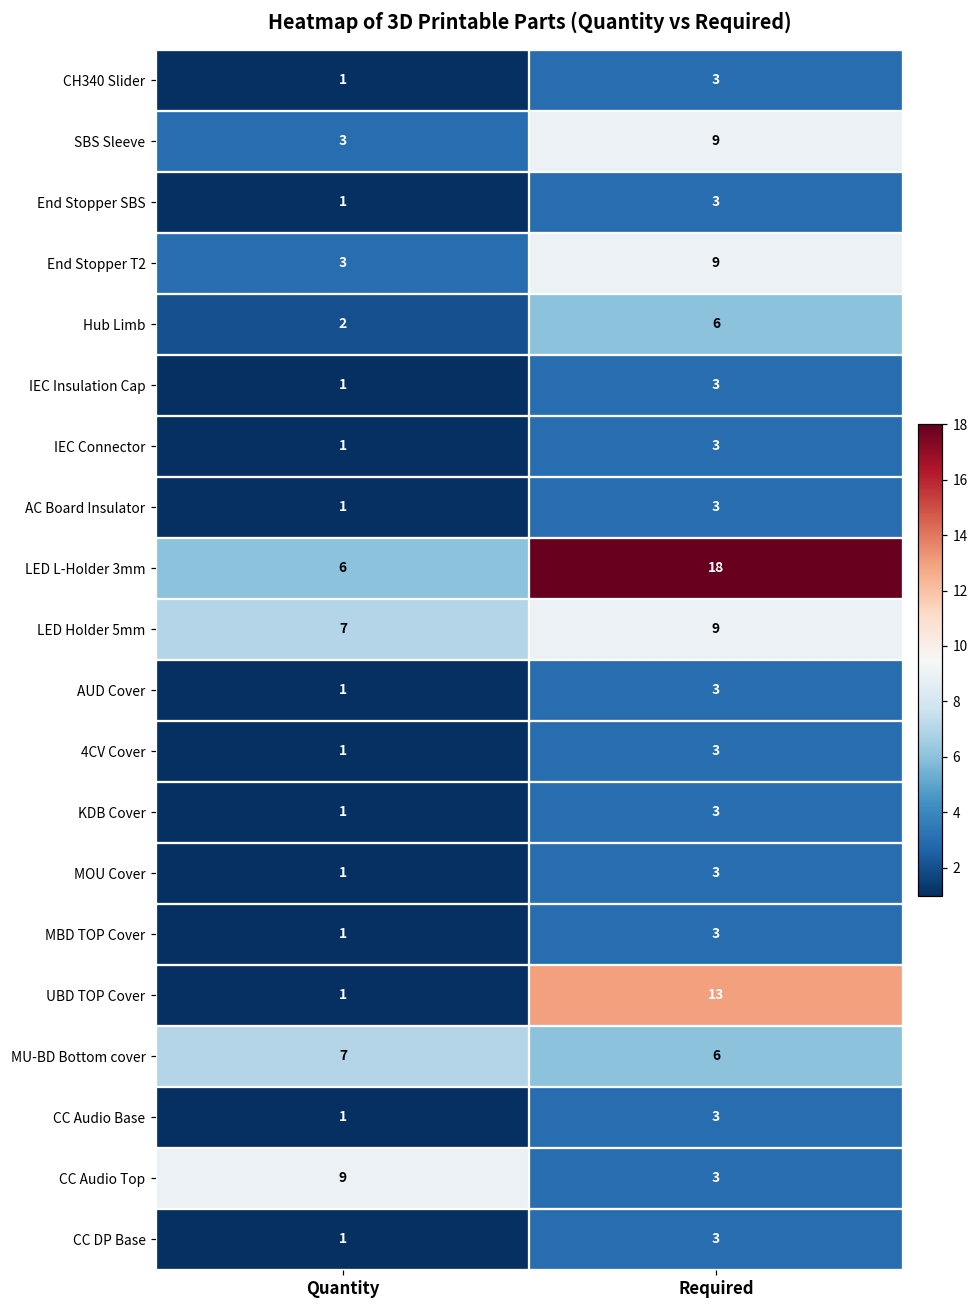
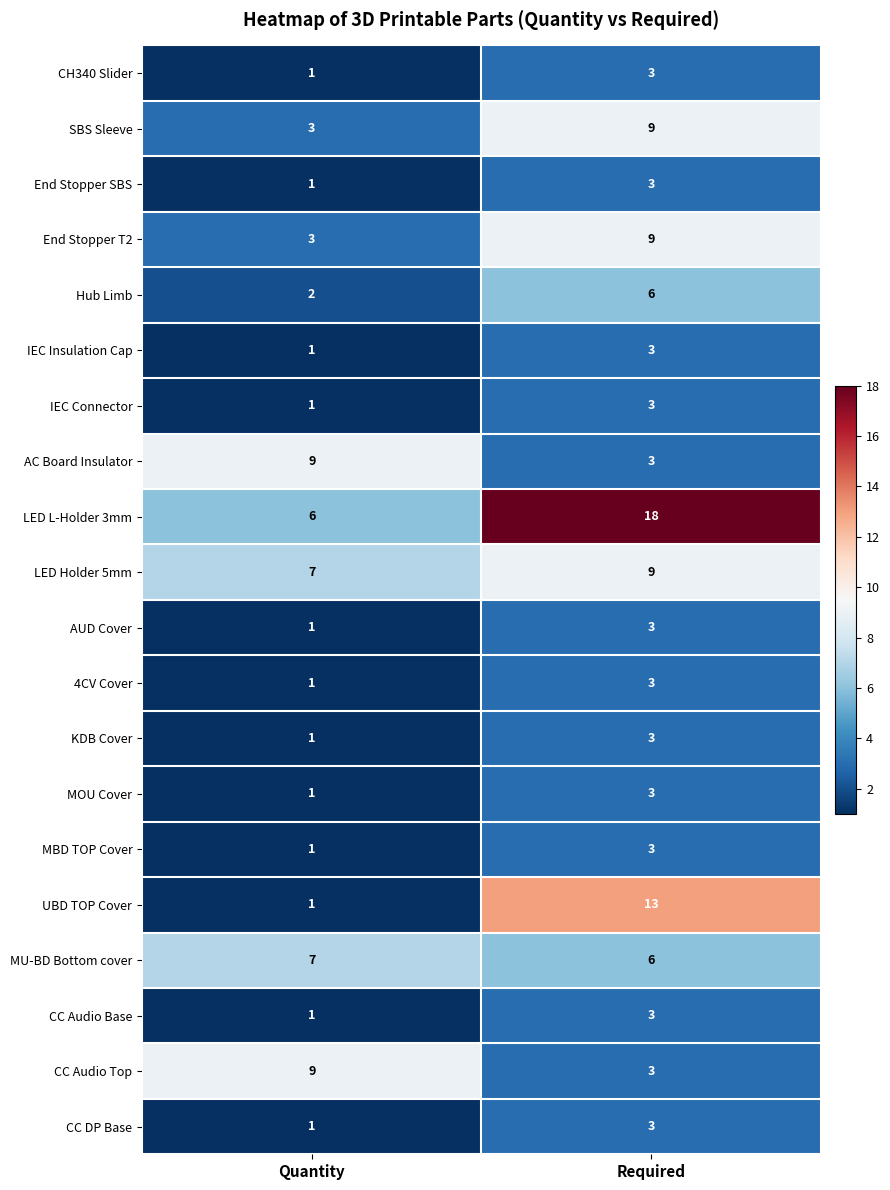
AC Board Insulator, Quantity: 1 -> 9
